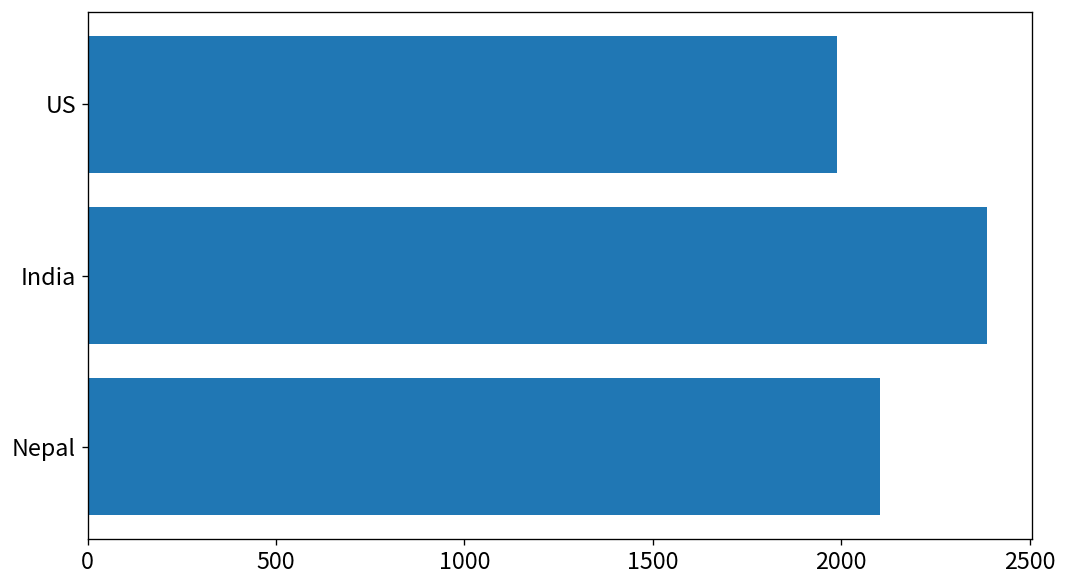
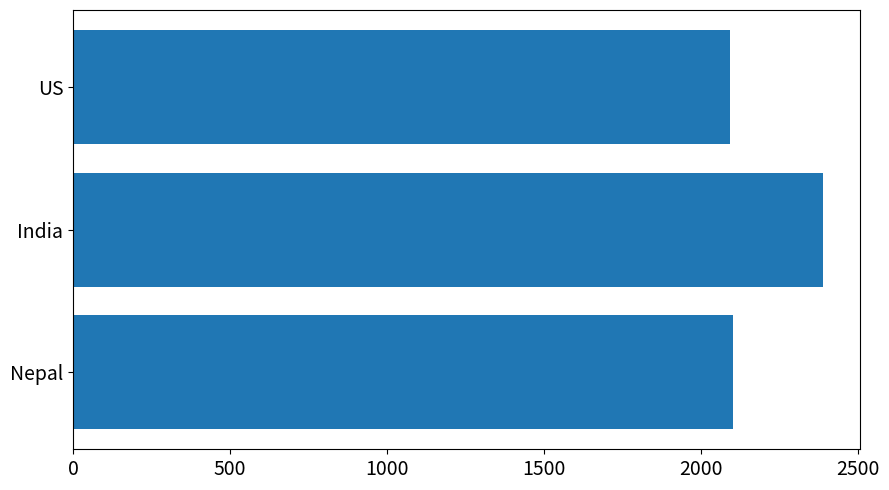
US: 1990 -> 2090
